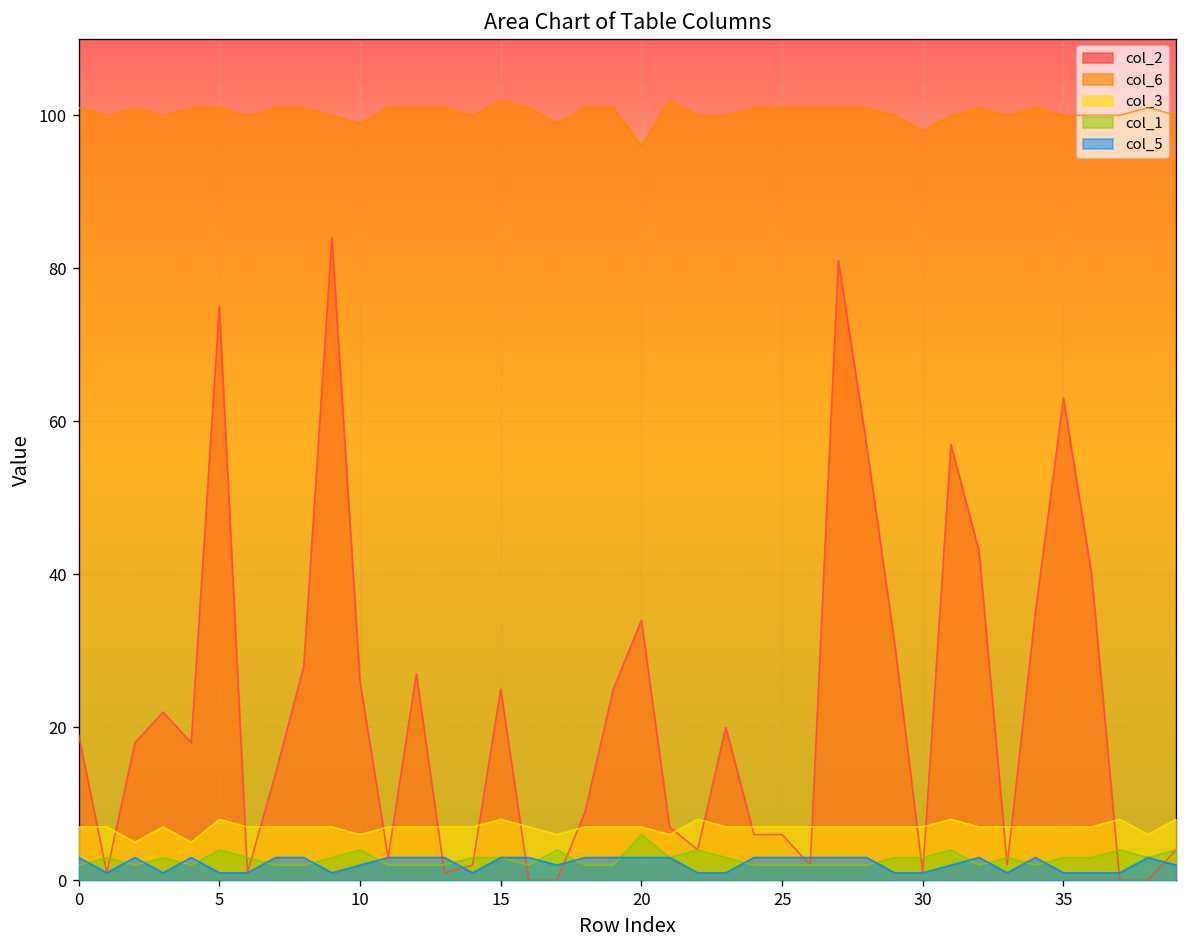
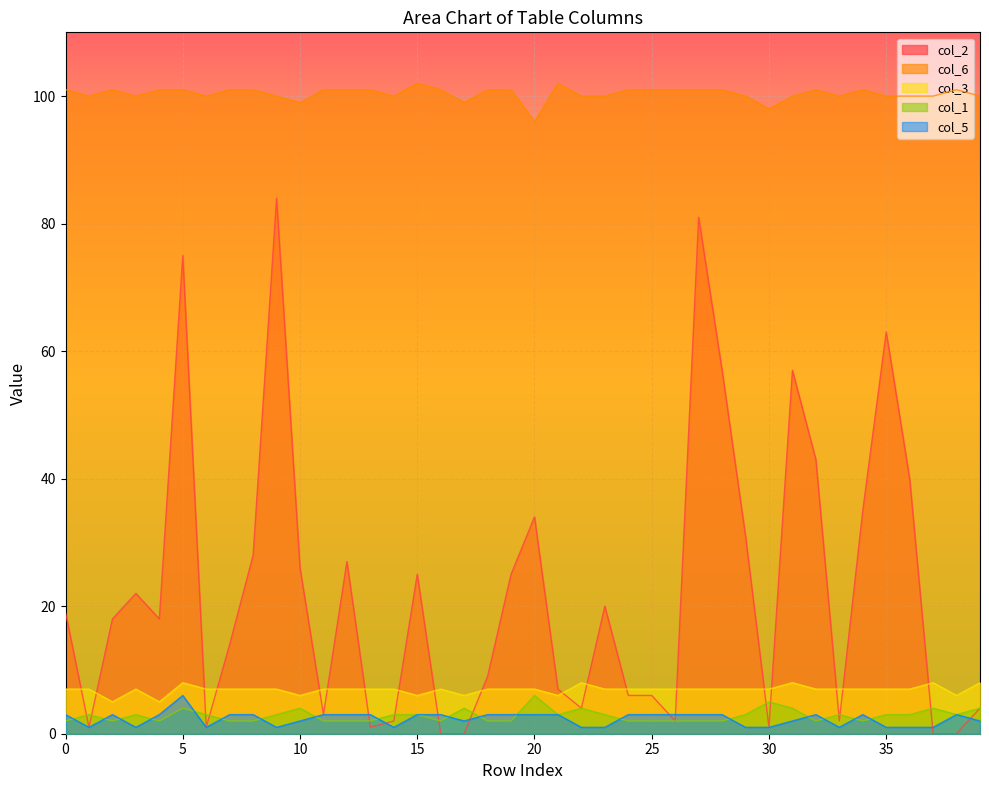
col_5, 5: 1 -> 6
col_3, 15: 8 -> 6
col_1, 30: 3 -> 5
